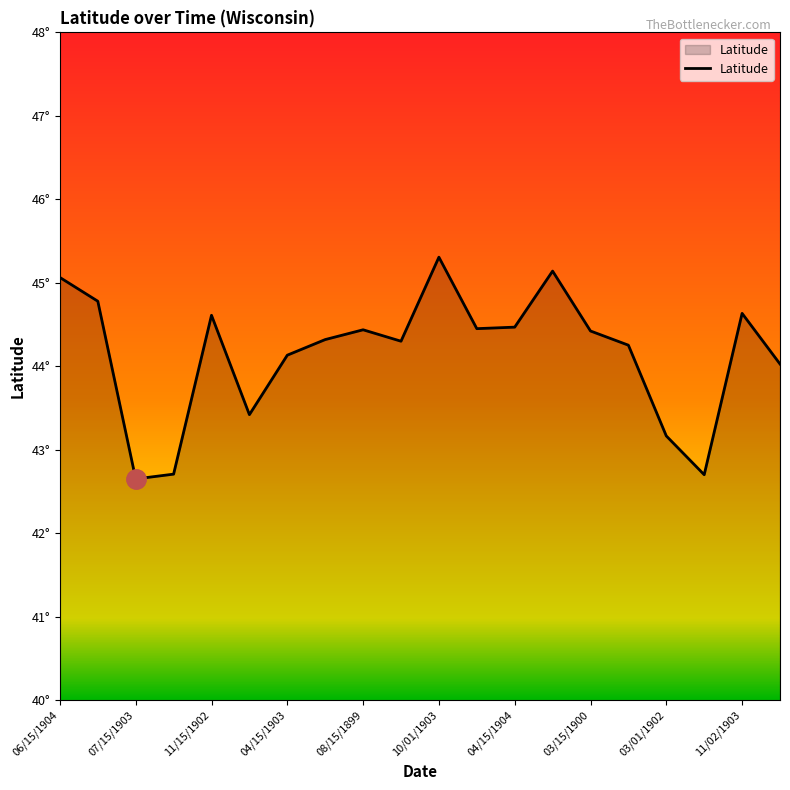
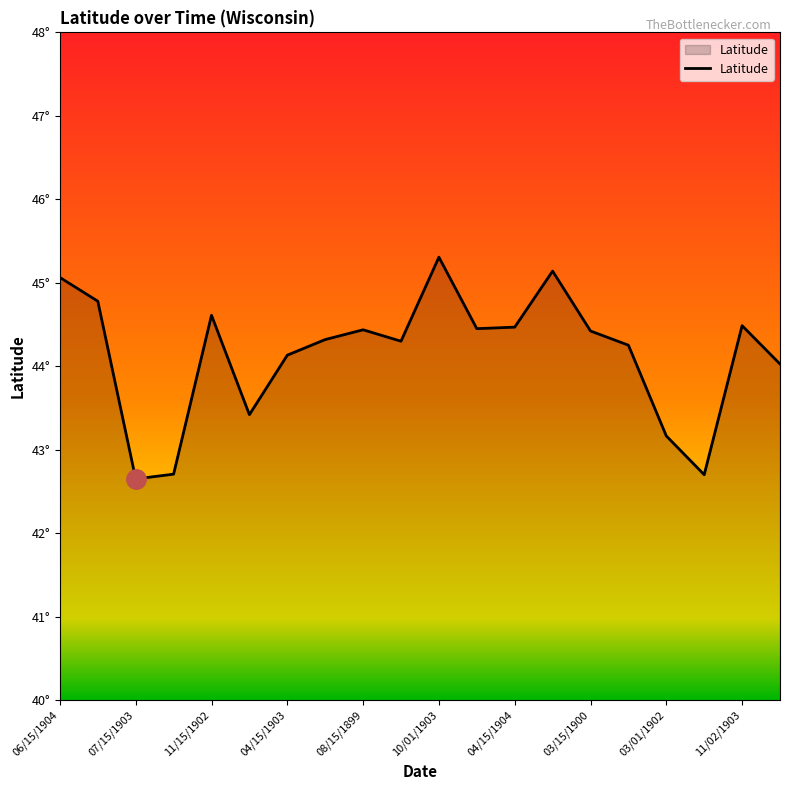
Latitude, 11/02/1903: 44.6° -> 44.5°
